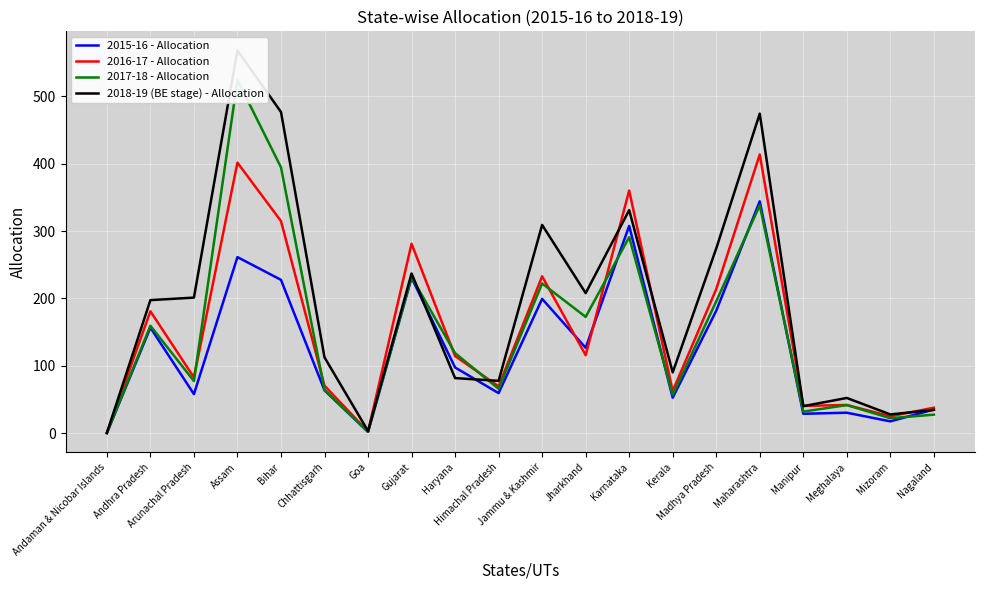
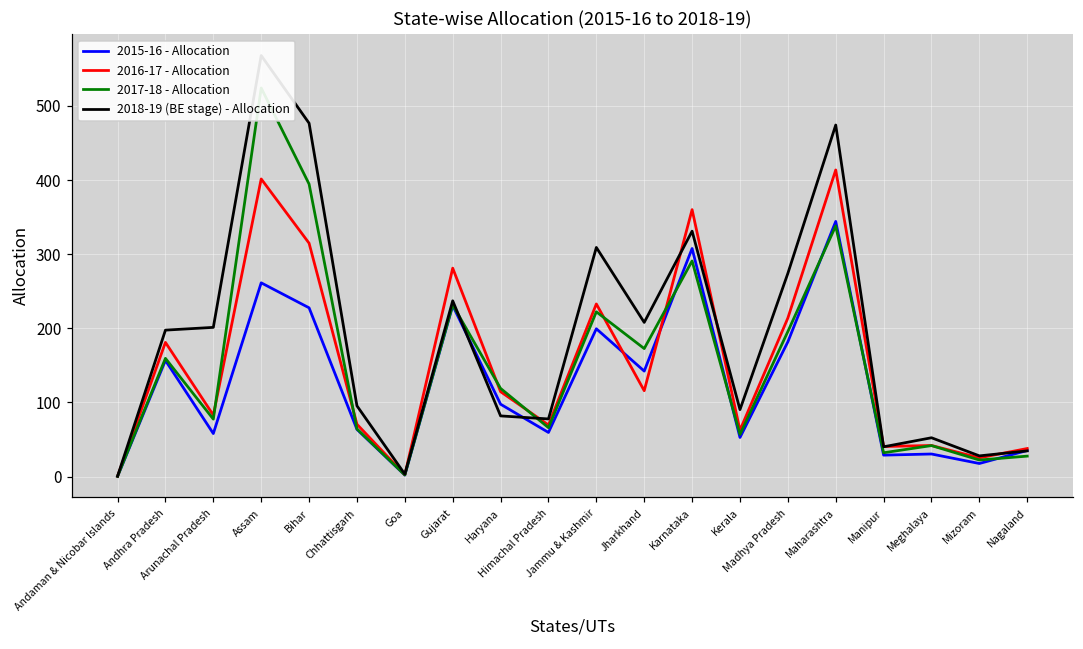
2018-19 (BE stage) - Allocation, Chhattisgarh: 110 -> 100
2015-16 - Allocation, Jharkhand: 130 -> 140
